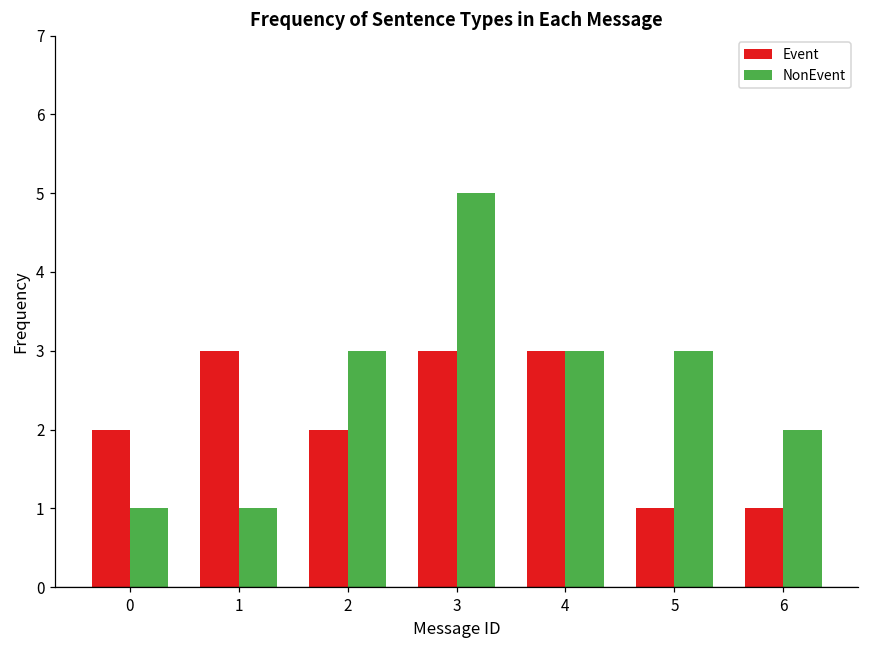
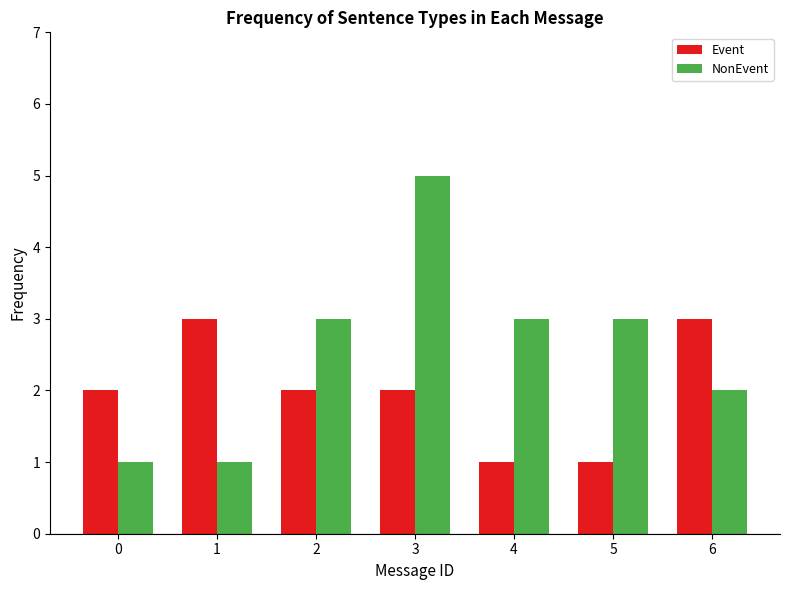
Event, 3: 3 -> 2
Event, 4: 3 -> 1
Event, 6: 1 -> 3
